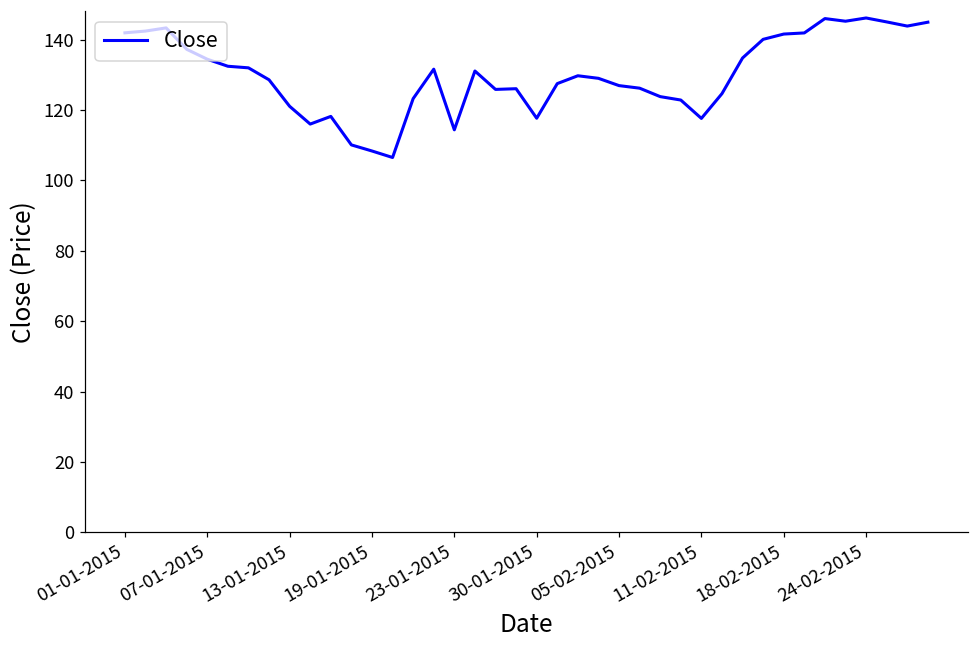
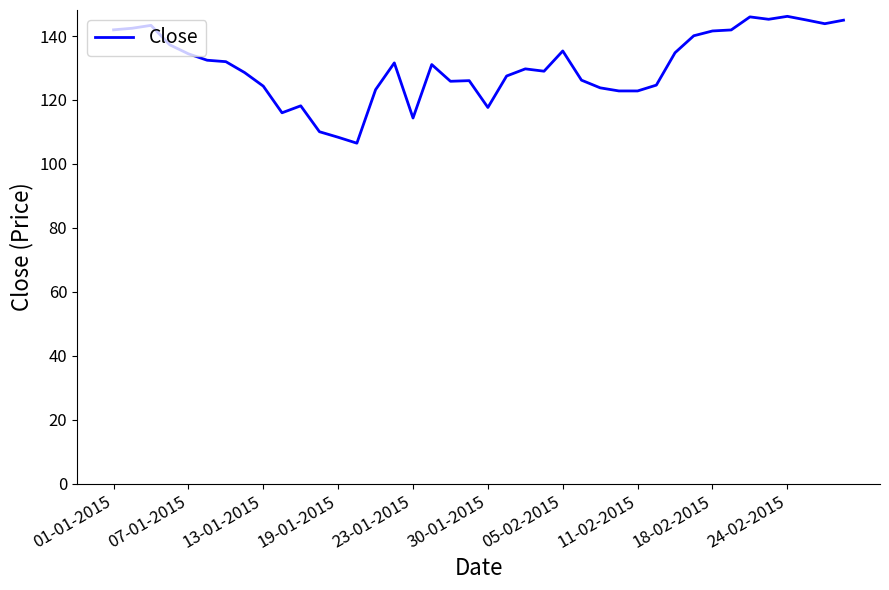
13-01-2015: 121 -> 124
05-02-2015: 127 -> 135
11-02-2015: 118 -> 123
